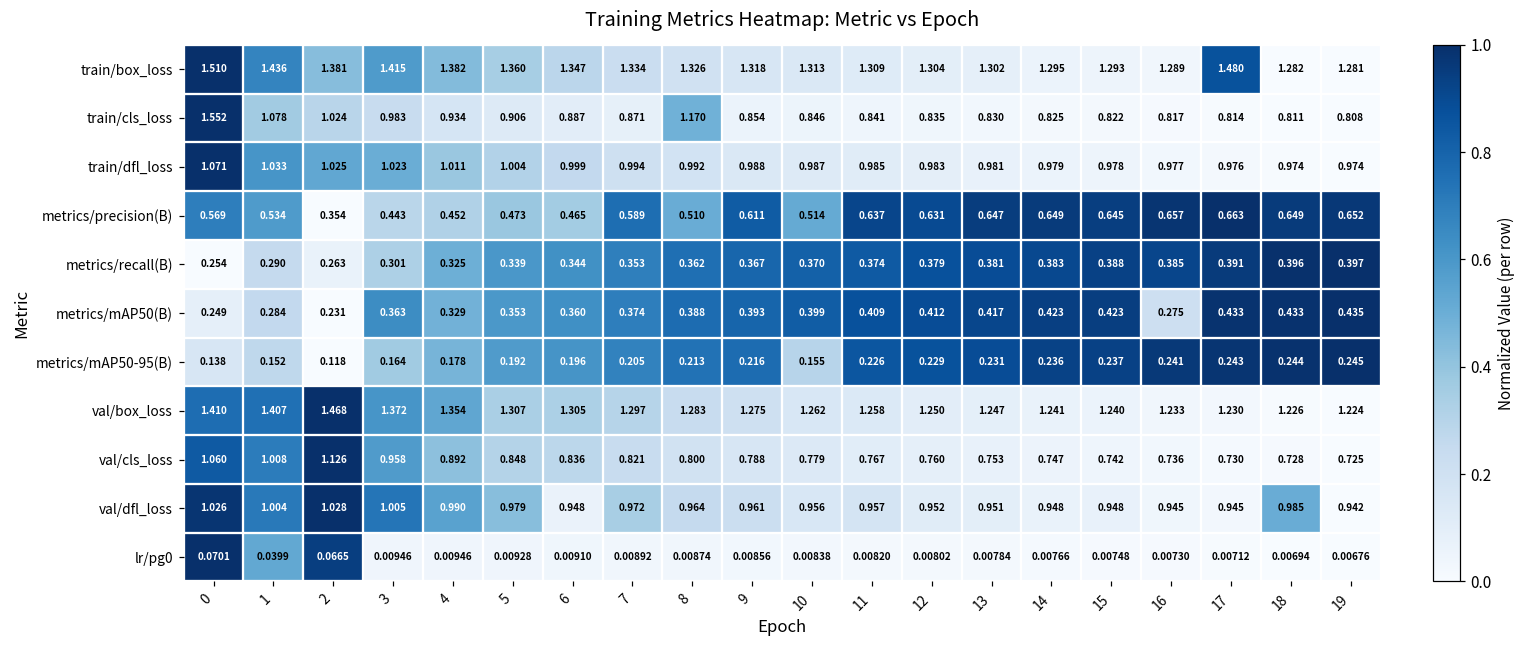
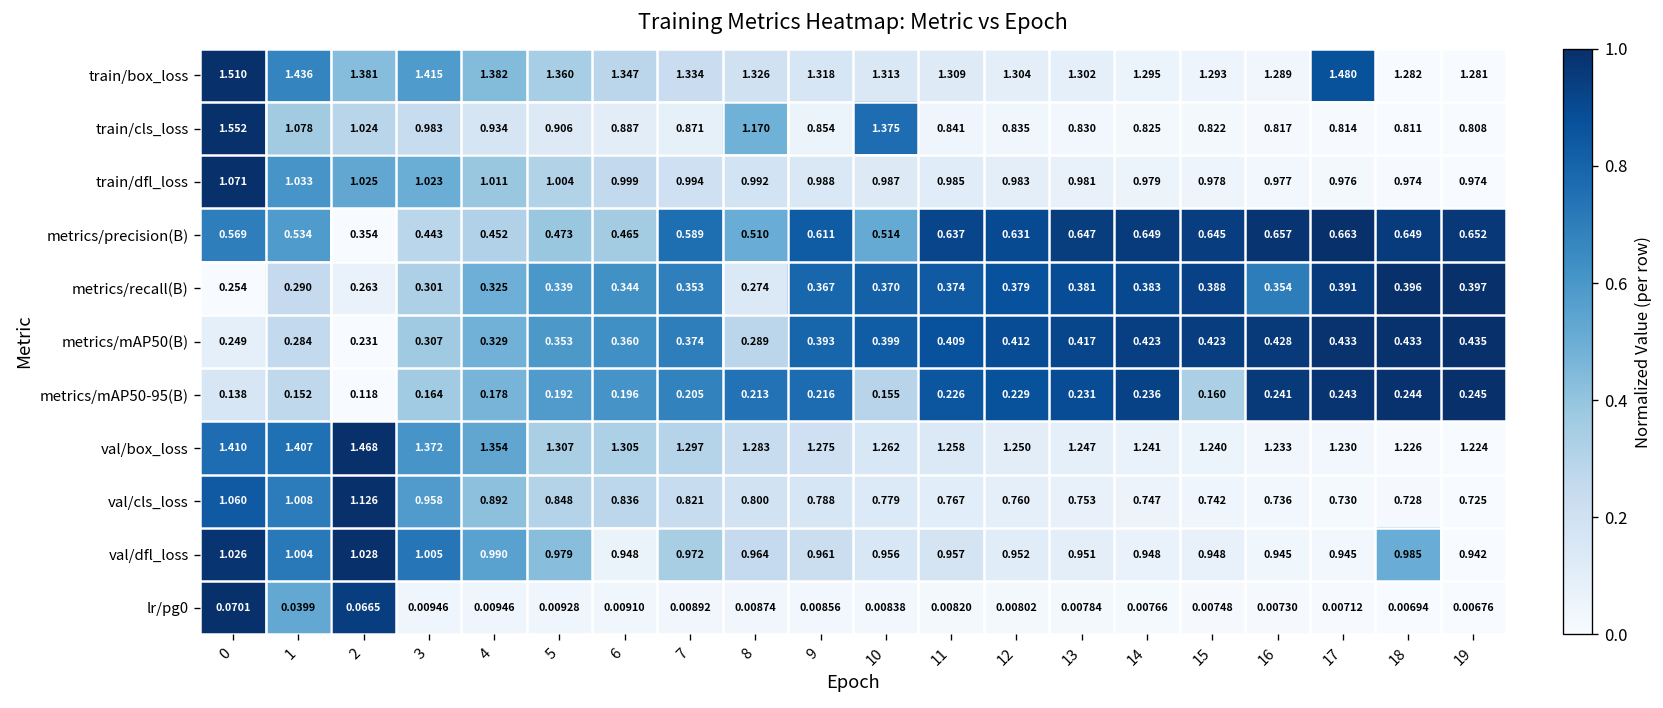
train/cls_loss, 10: 0.846 -> 1.375
metrics/recall(B), 8: 0.362 -> 0.274
metrics/recall(B), 16: 0.385 -> 0.354
metrics/mAP50(B), 3: 0.363 -> 0.307
metrics/mAP50(B), 8: 0.388 -> 0.289
metrics/mAP50(B), 16: 0.275 -> 0.428
metrics/mAP50-95(B), 15: 0.237 -> 0.160
